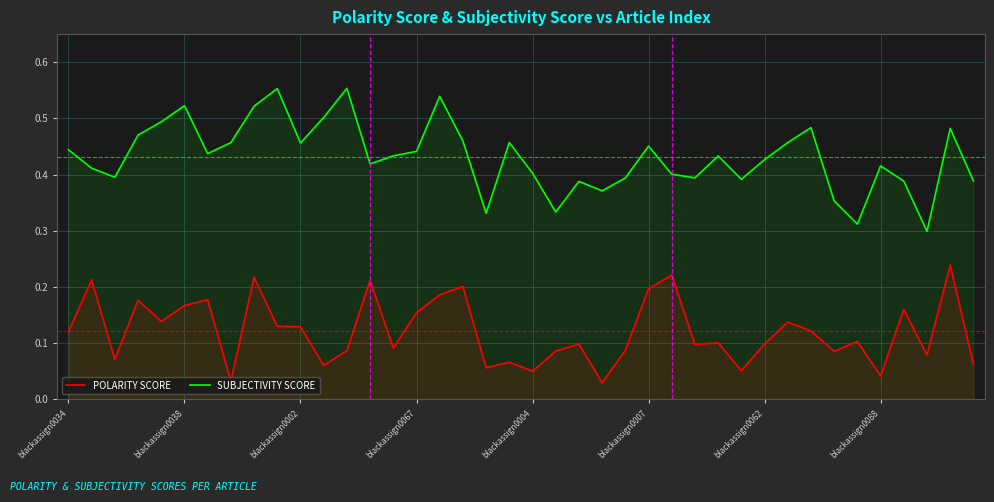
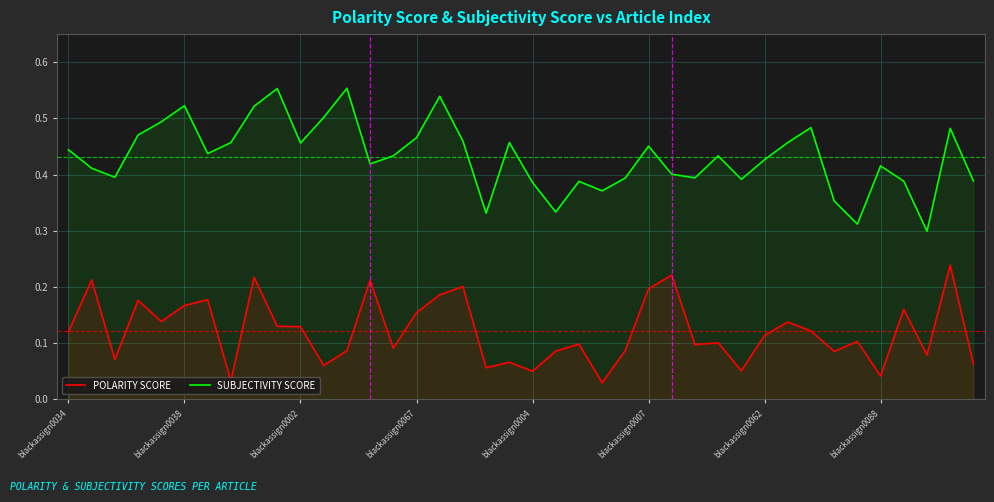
SUBJECTIVITY SCORE, blackassign0067: 0.44 -> 0.47
SUBJECTIVITY SCORE, blackassign0004: 0.40 -> 0.39
POLARITY SCORE, blackassign0062: 0.10 -> 0.11
